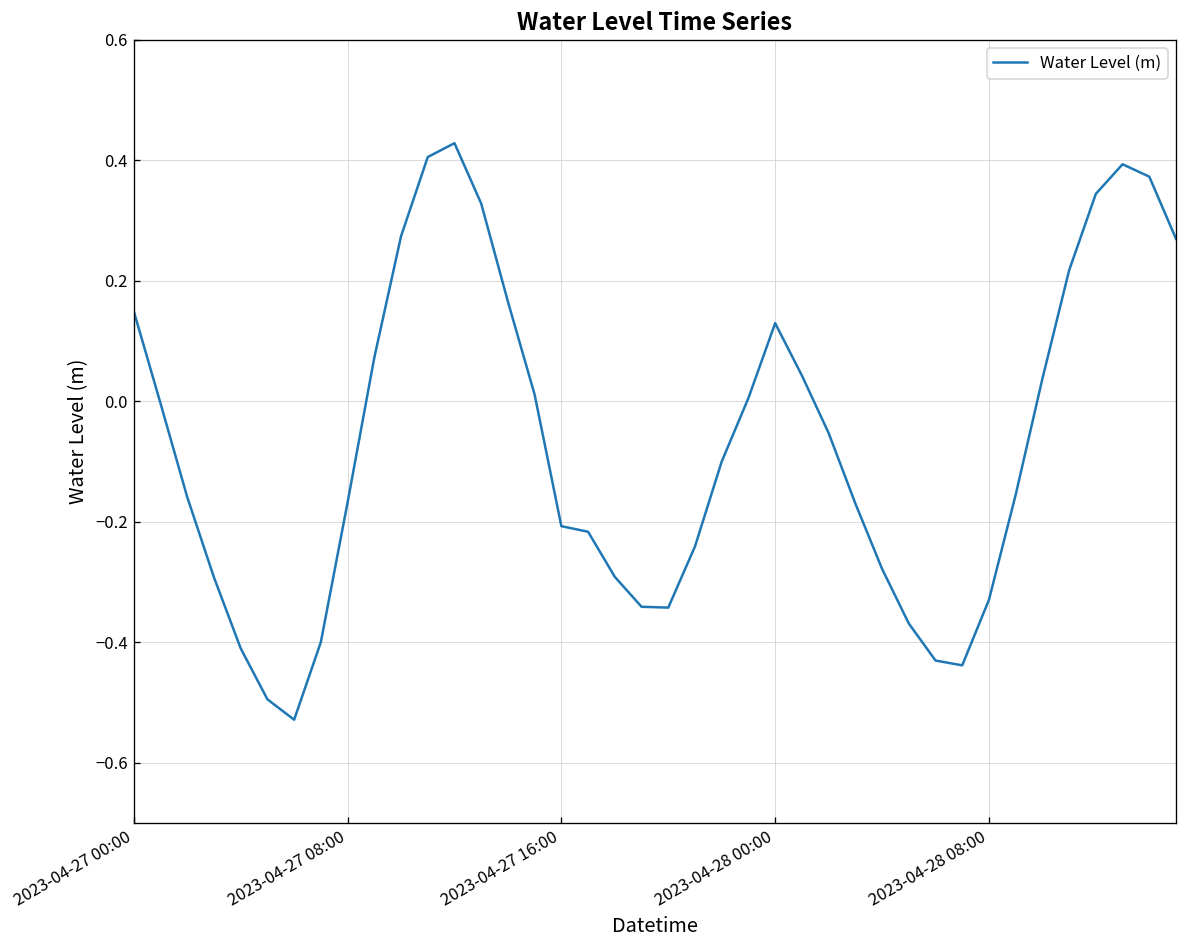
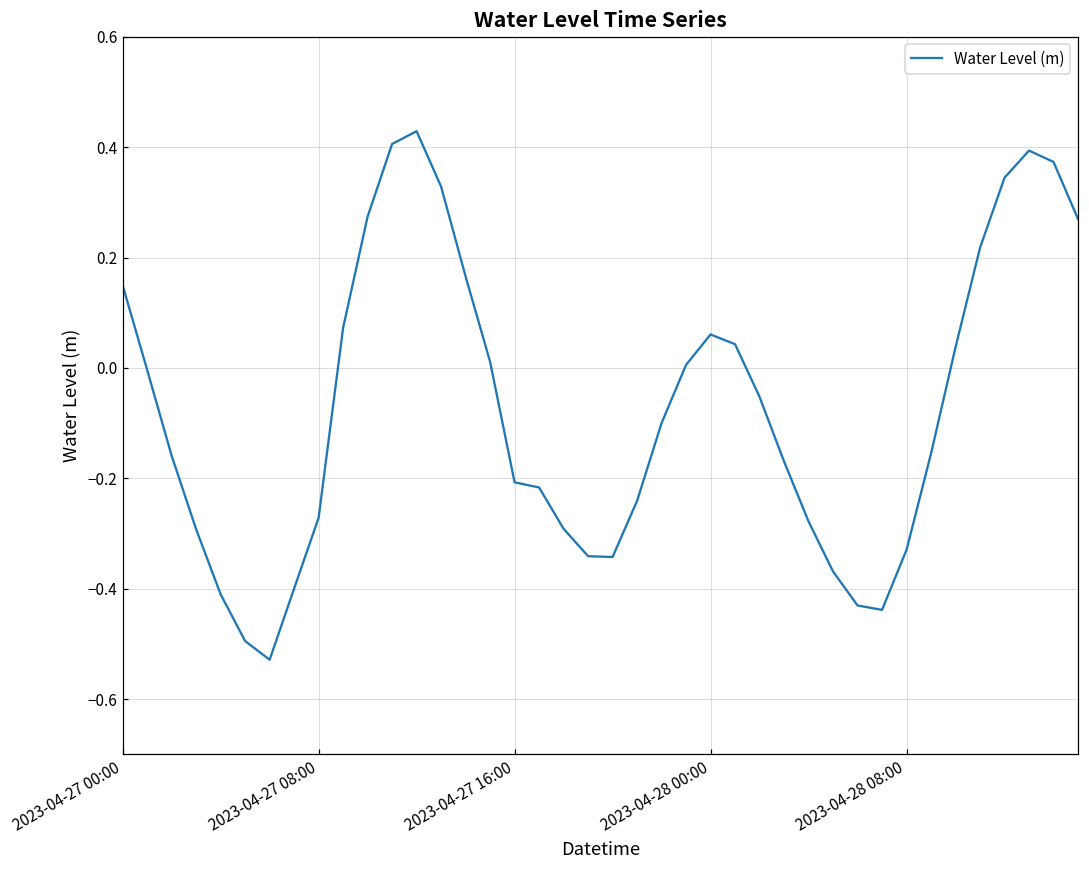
2023-04-27 08:00: -0.17 -> -0.27
2023-04-28 00:00: 0.13 -> 0.06
